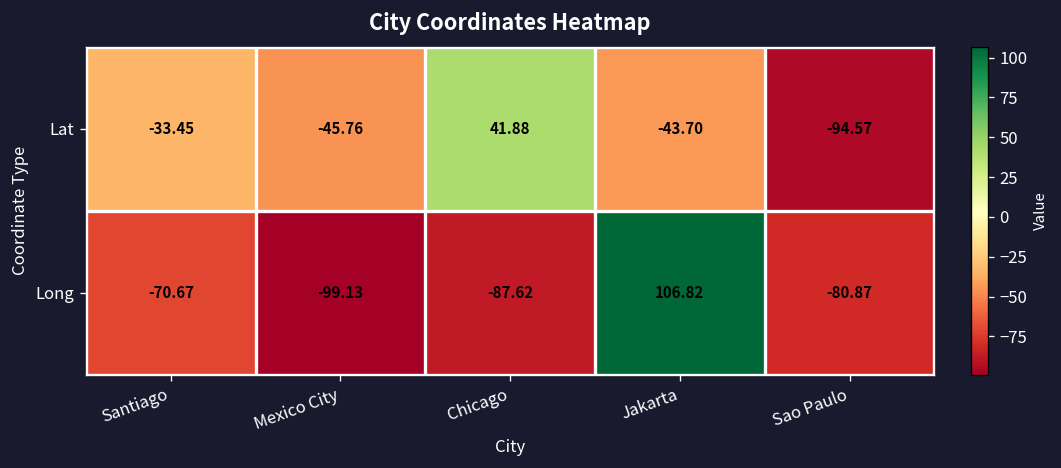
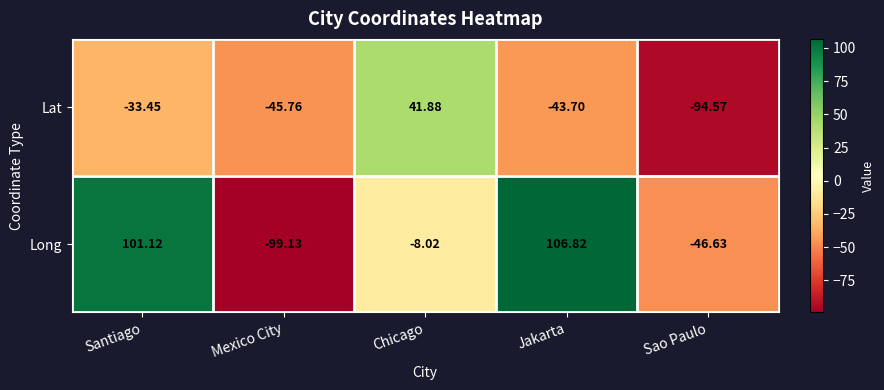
Long, Santiago: -70.67 -> 101.12
Long, Chicago: -87.62 -> -8.02
Long, Sao Paulo: -80.87 -> -46.63
